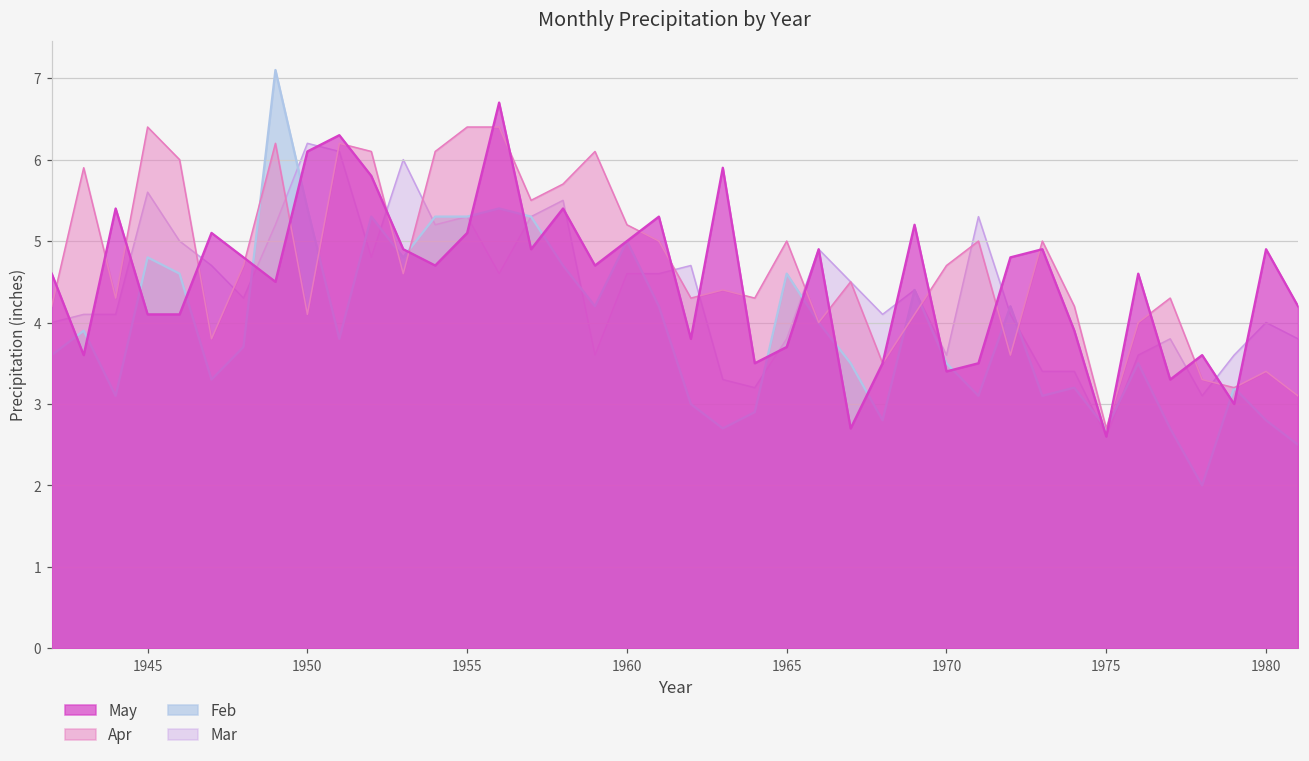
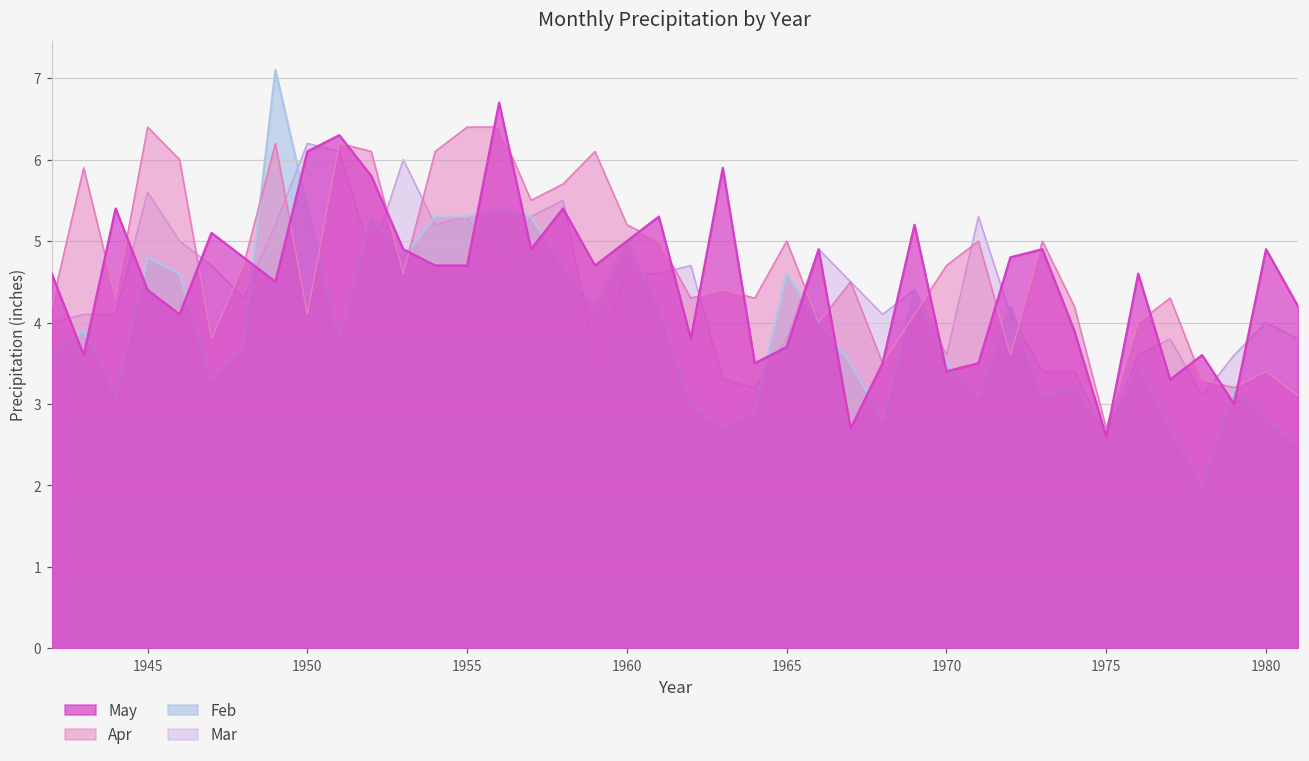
May, 1945: 4.1 -> 4.4
May, 1955: 5.1 -> 4.7
